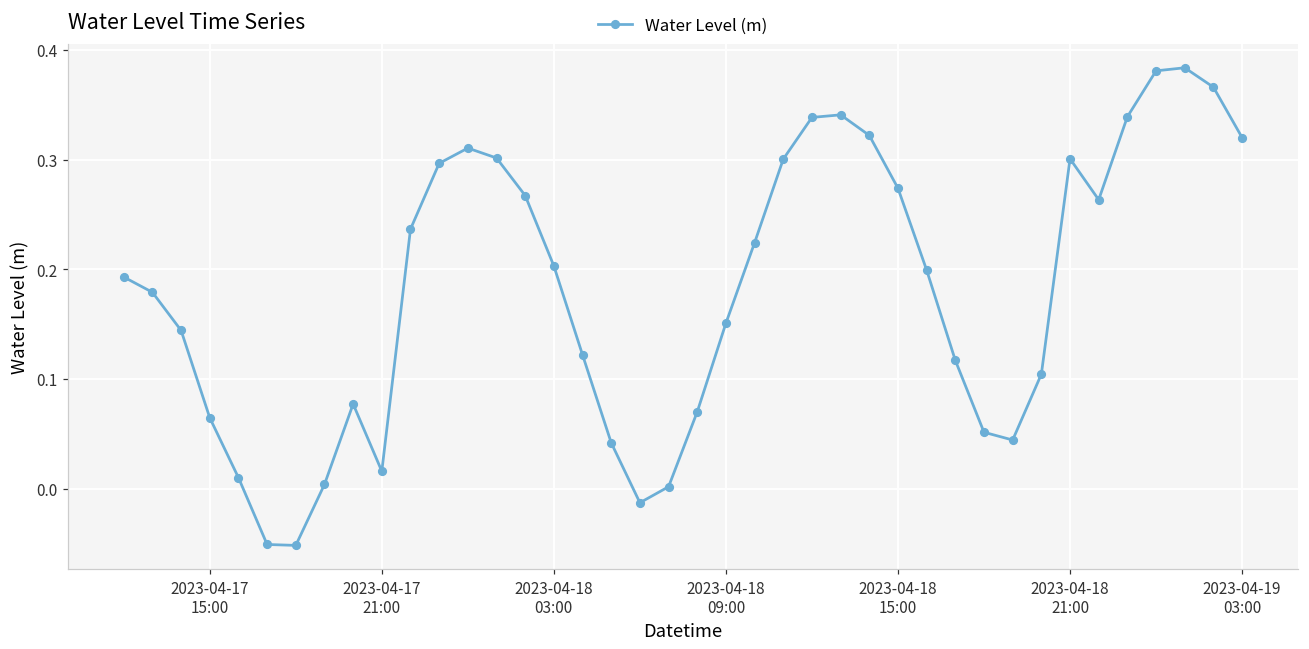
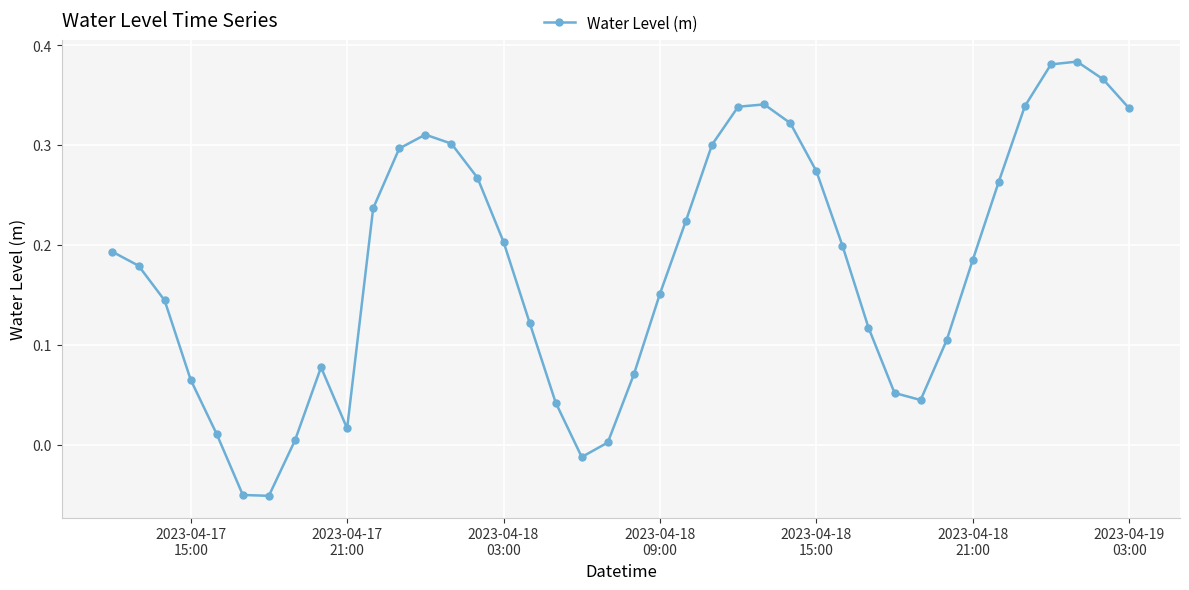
2023-04-18 21:00: 0.30 -> 0.18
2023-04-19 03:00: 0.32 -> 0.34
